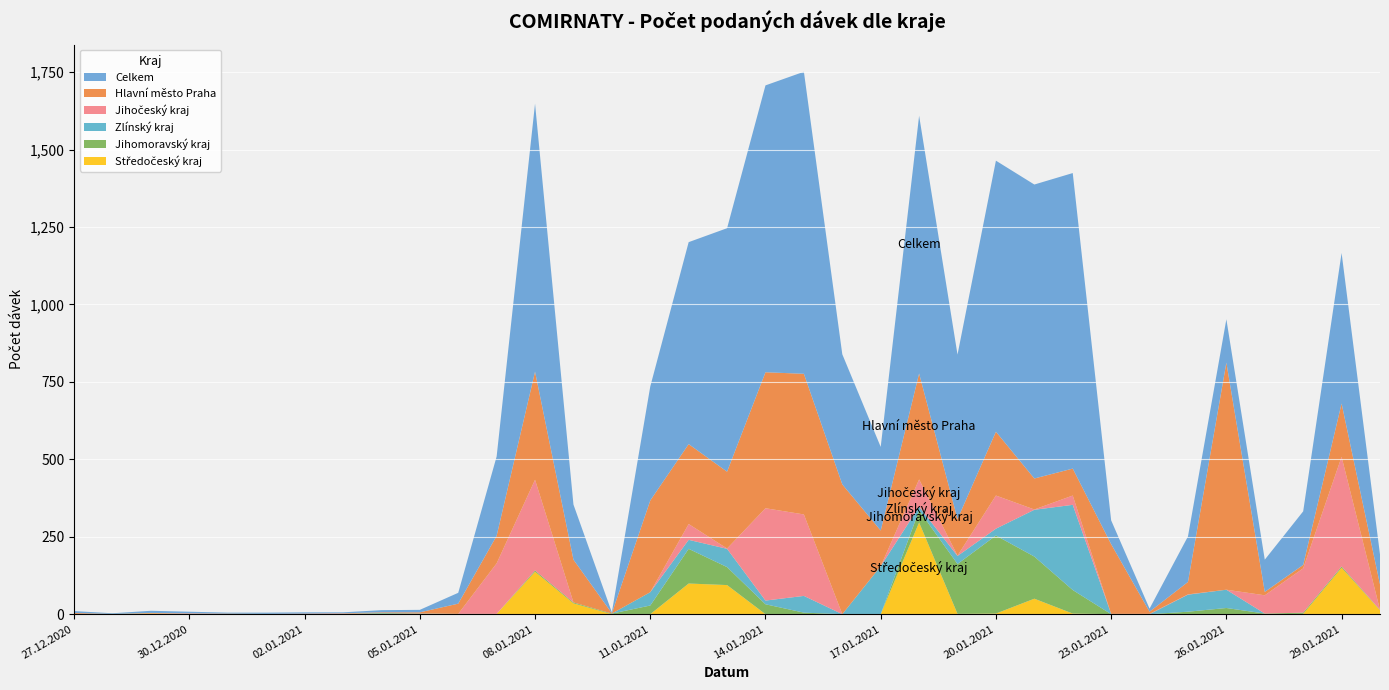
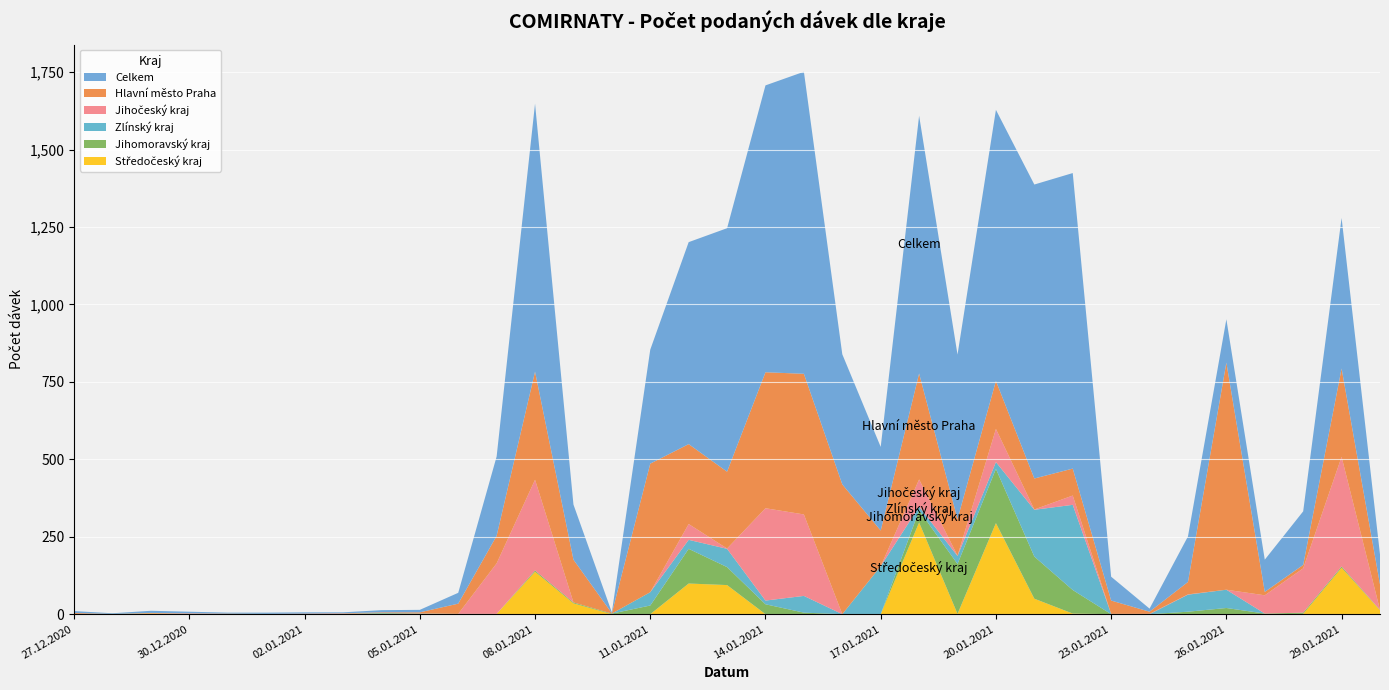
Hlavní město Praha, 11.01.2021: 300 -> 420
Středočeský kraj, 20.01.2021: 0 -> 290
Jihomoravský kraj, 20.01.2021: 250 -> 180
Hlavní město Praha, 20.01.2021: 210 -> 160
Hlavní město Praha, 23.01.2021: 230 -> 40
Hlavní město Praha, 29.01.2021: 170 -> 290
